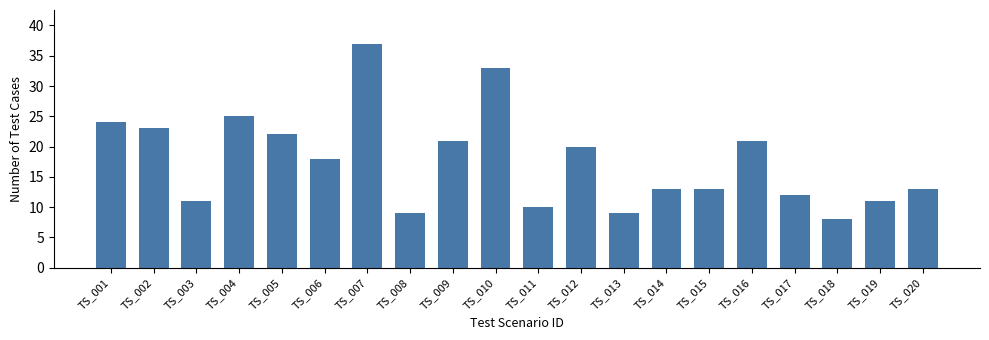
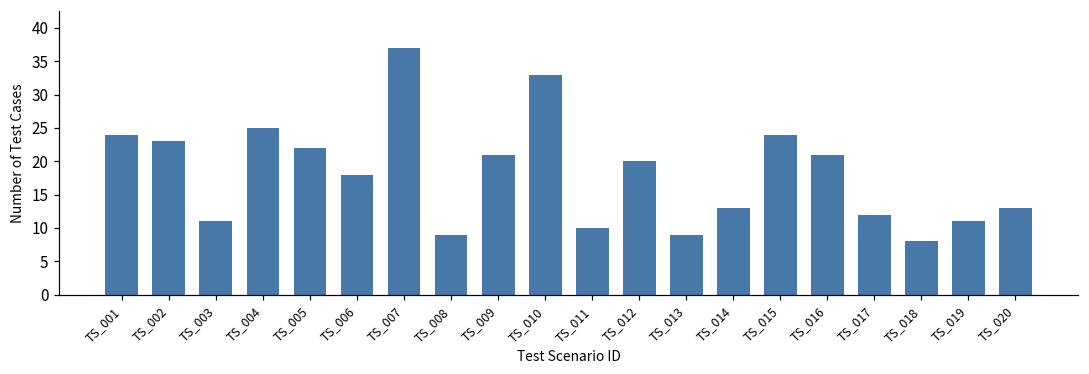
TS_015: 13 -> 24
